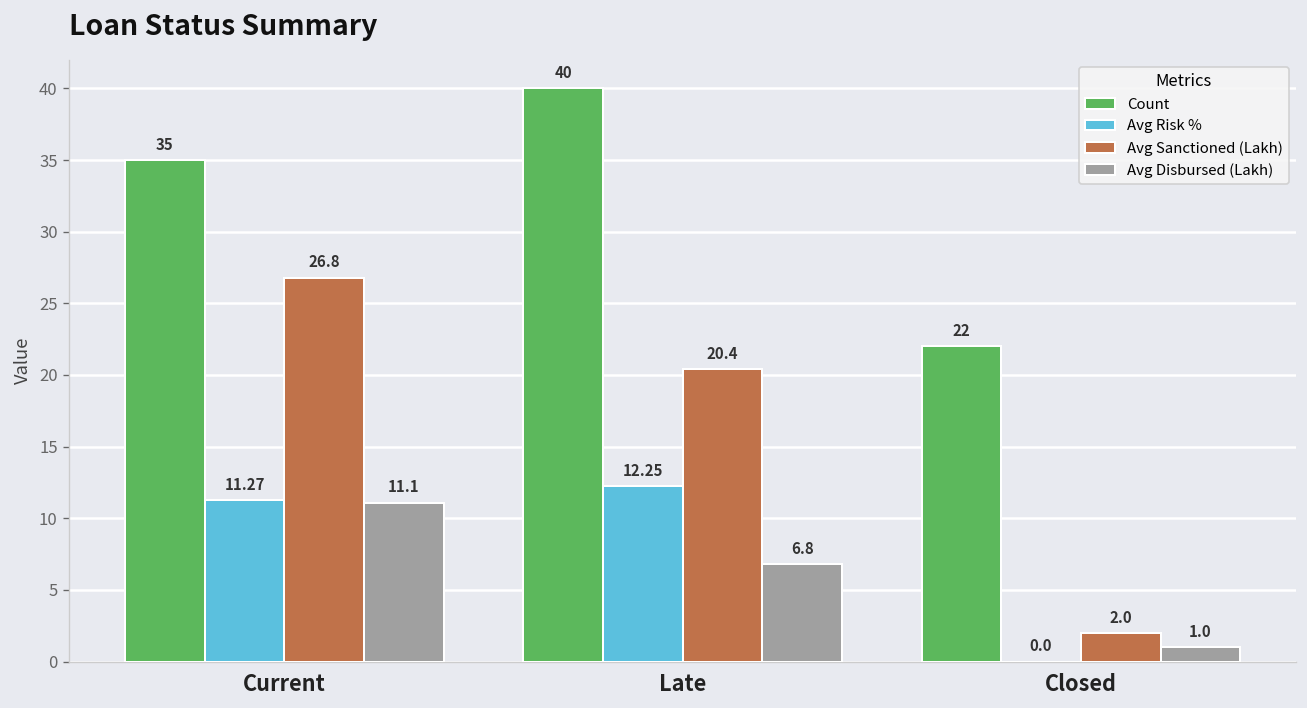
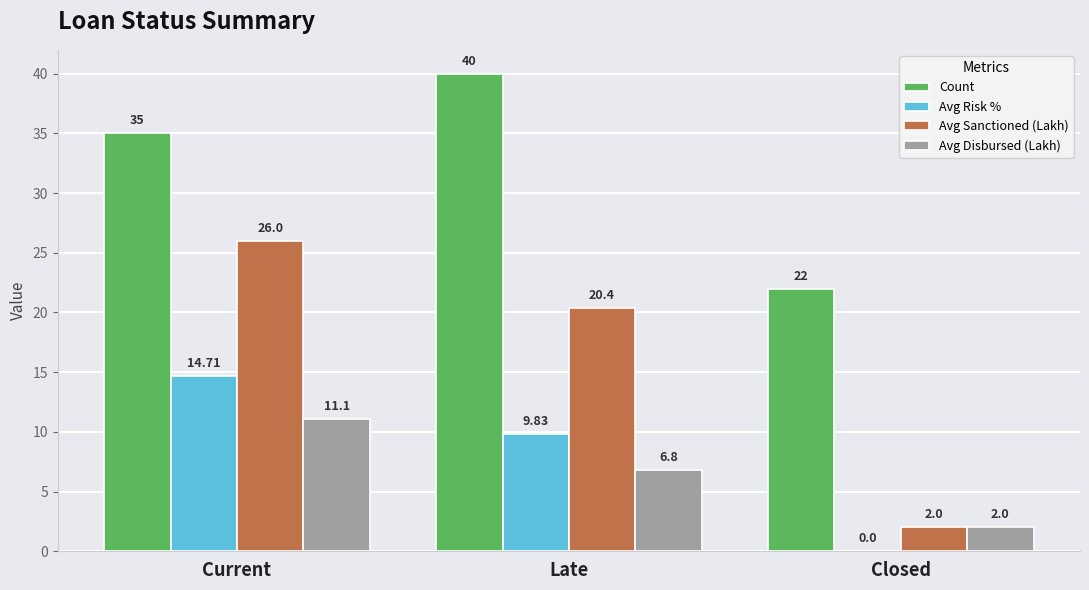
Avg Risk %, Current: 11.27 -> 14.71
Avg Sanctioned (Lakh), Current: 26.8 -> 26.0
Avg Risk %, Late: 12.25 -> 9.83
Avg Disbursed (Lakh), Closed: 1.0 -> 2.0
